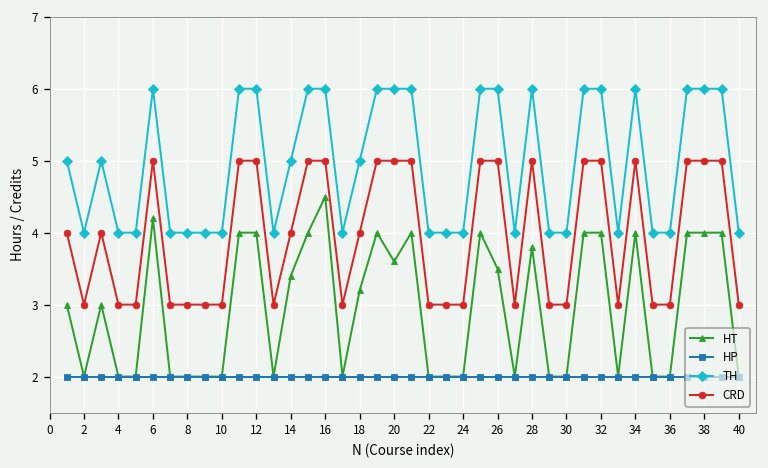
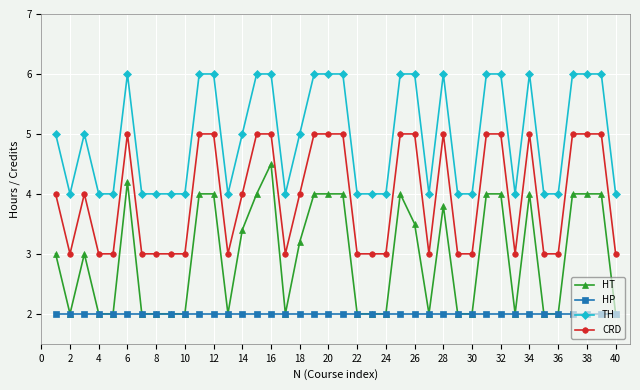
HT, 20: 3.6 -> 4.0
